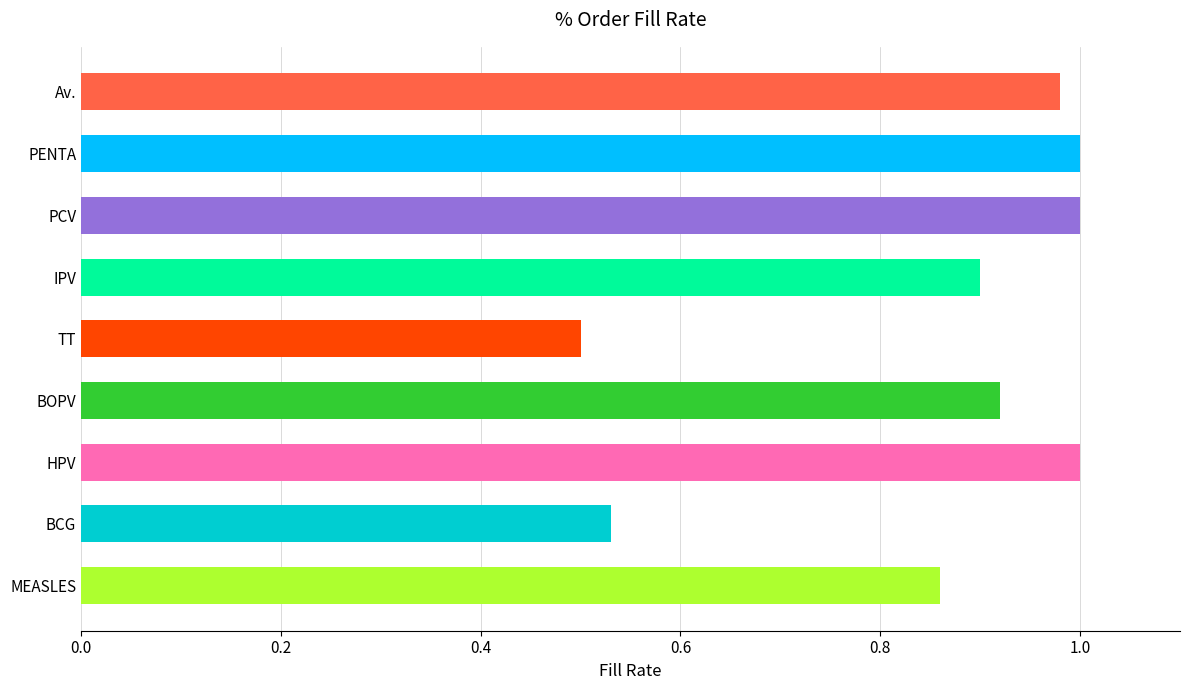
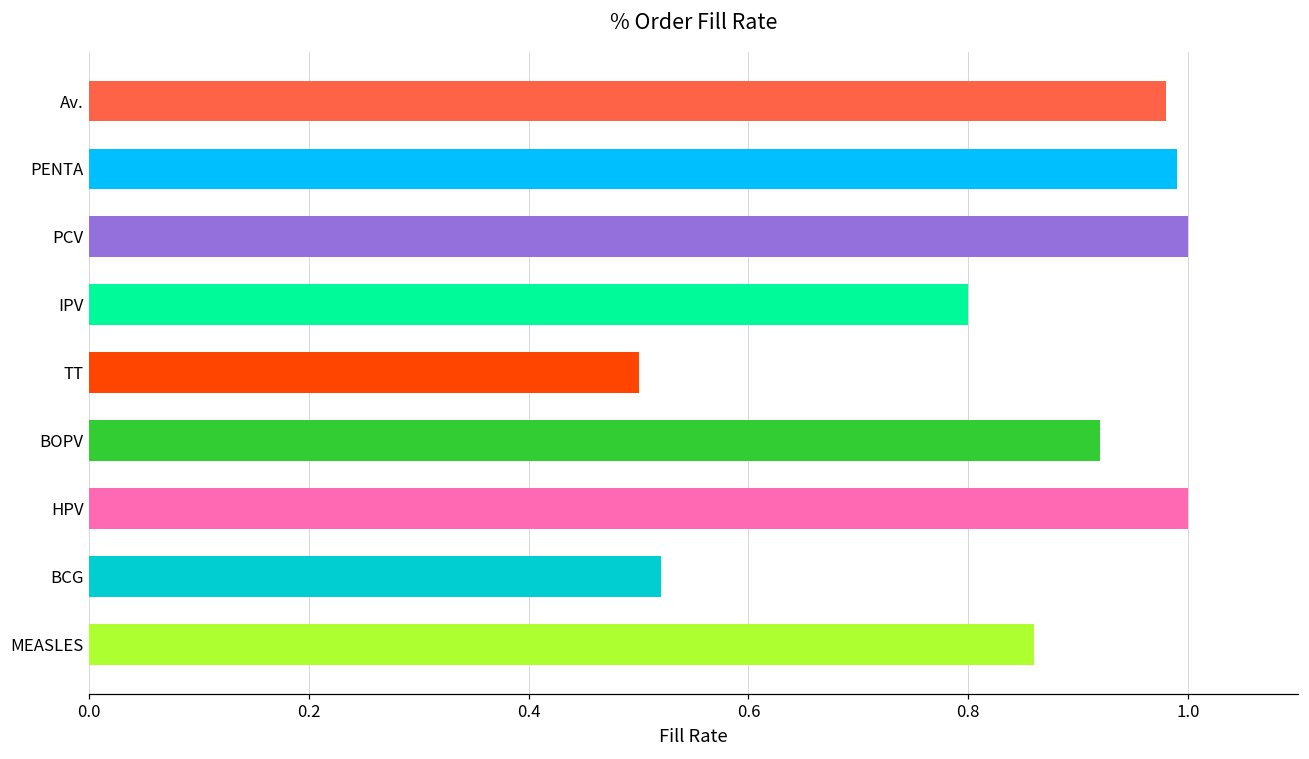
PENTA: 1.00 -> 0.99
IPV: 0.9 -> 0.8
BCG: 0.53 -> 0.52
